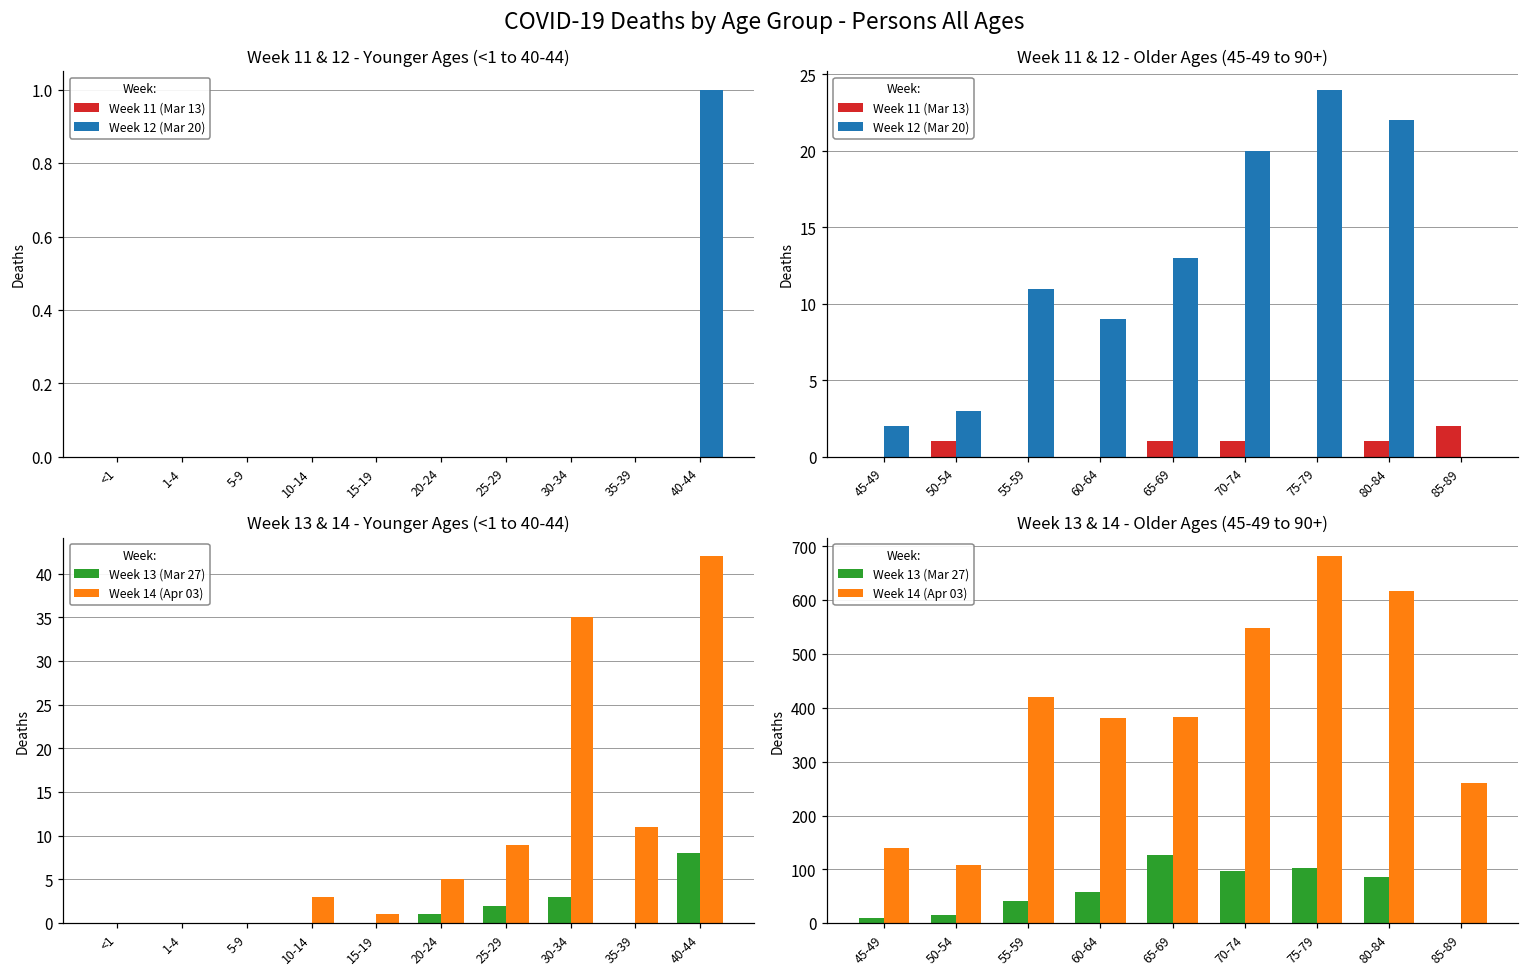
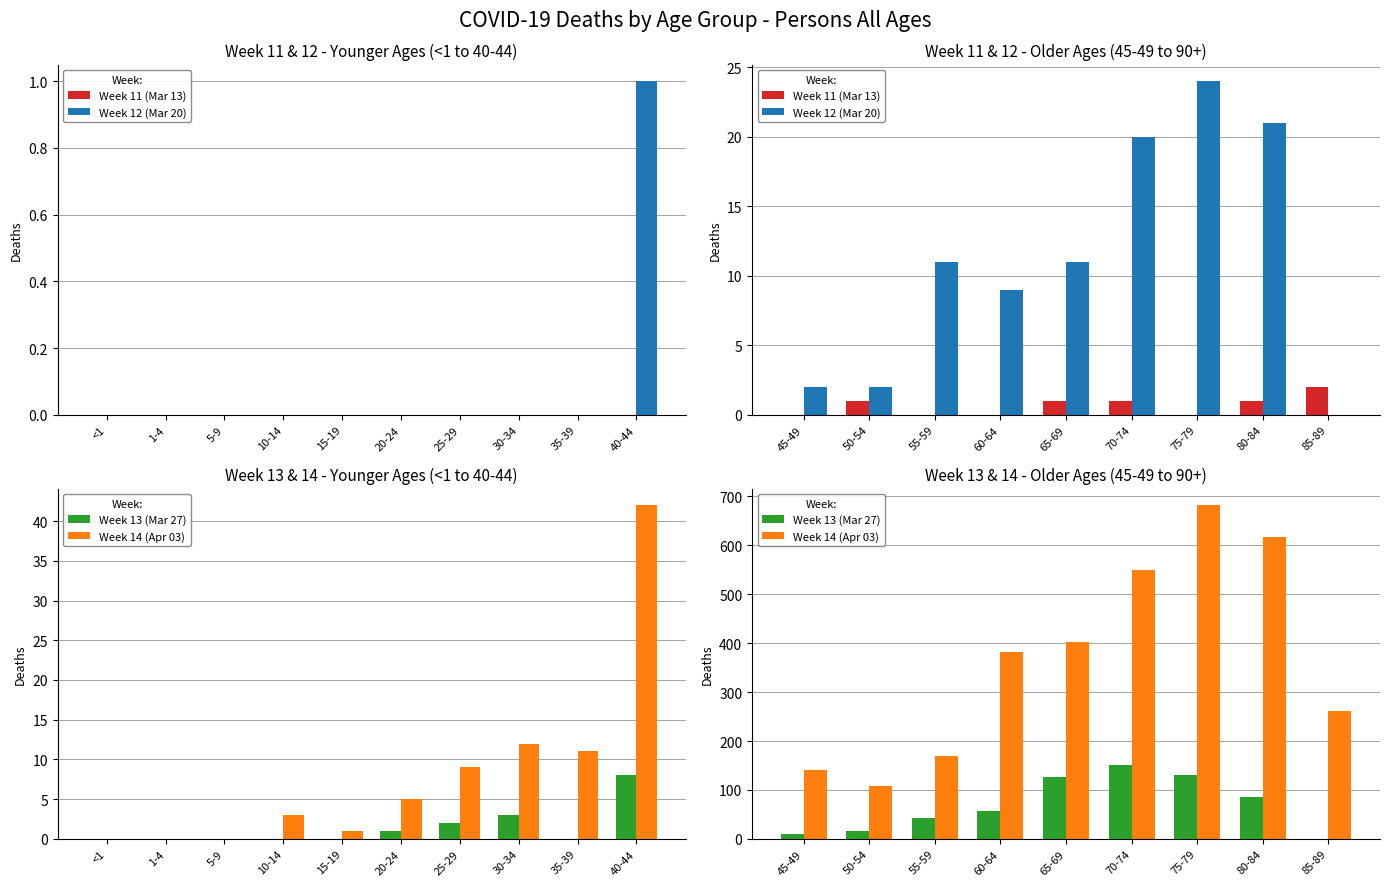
Week 11 & 12 - Older Ages (45-49 to 90+), Week 12 (Mar 20), 50-54: 3 -> 2
Week 11 & 12 - Older Ages (45-49 to 90+), Week 12 (Mar 20), 65-69: 13 -> 11
Week 11 & 12 - Older Ages (45-49 to 90+), Week 12 (Mar 20), 80-84: 22 -> 21
Week 13 & 14 - Younger Ages (<1 to 40-44), Week 14 (Apr 03), 30-34: 35 -> 12
Week 13 & 14 - Older Ages (45-49 to 90+), Week 14 (Apr 03), 55-59: 420 -> 170
Week 13 & 14 - Older Ages (45-49 to 90+), Week 14 (Apr 03), 65-69: 380 -> 400
Week 13 & 14 - Older Ages (45-49 to 90+), Week 13 (Mar 27), 70-74: 100 -> 150
Week 13 & 14 - Older Ages (45-49 to 90+), Week 13 (Mar 27), 75-79: 100 -> 130
